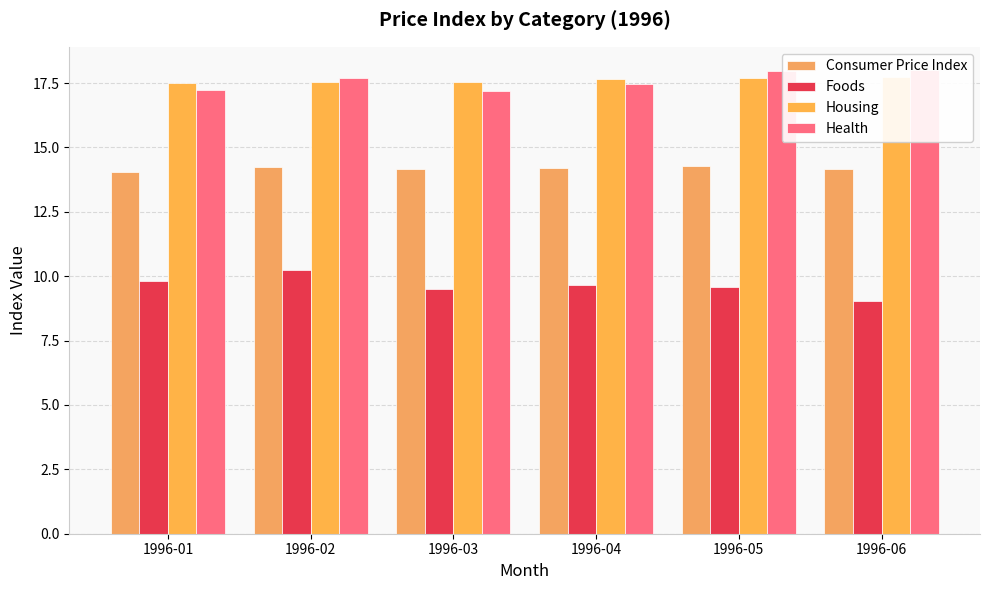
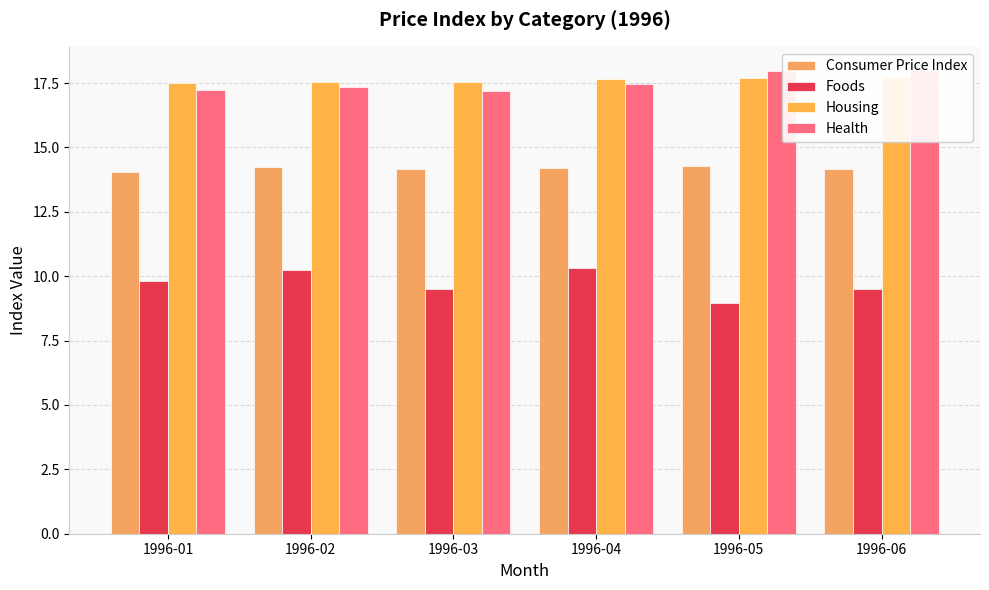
Health, 1996-02: 17.7 -> 17.3
Foods, 1996-04: 9.7 -> 10.3
Foods, 1996-05: 9.6 -> 8.9
Foods, 1996-06: 9.0 -> 9.5
